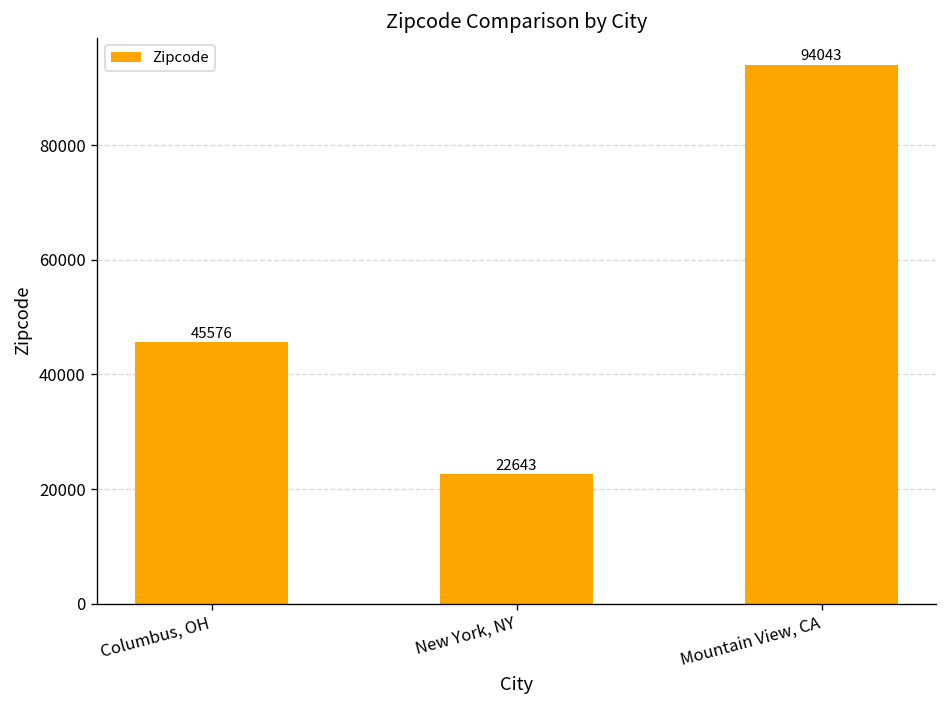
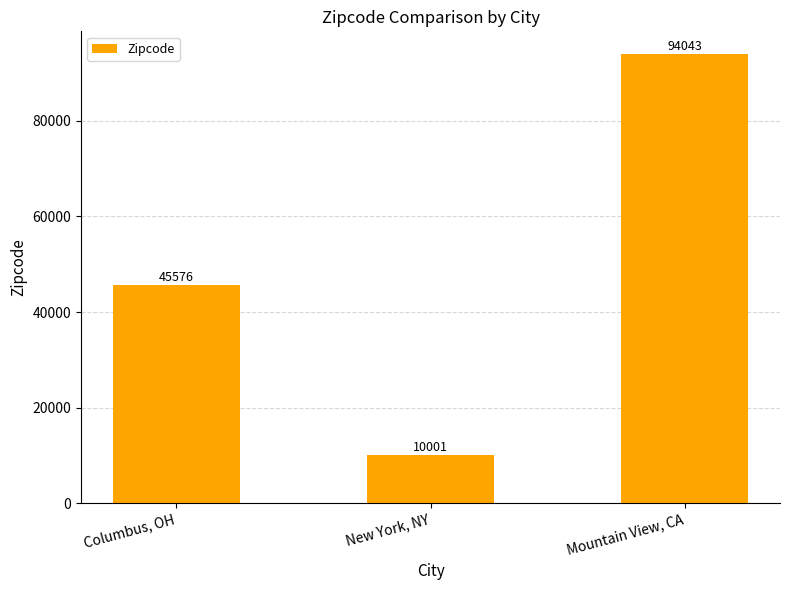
New York, NY: 22643 -> 10001
